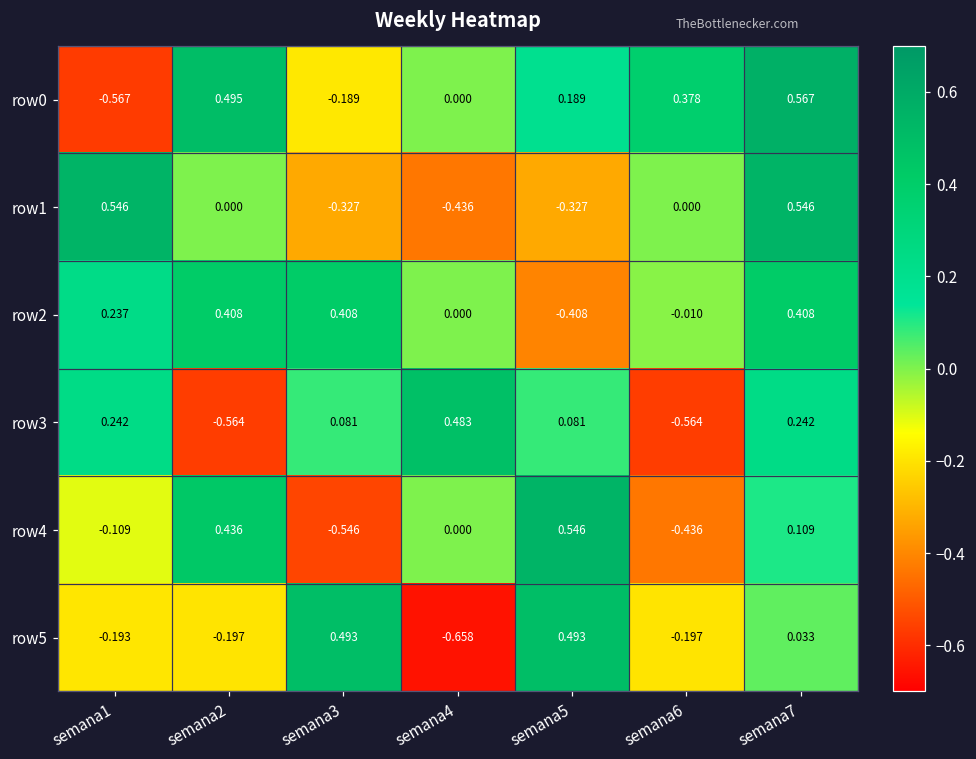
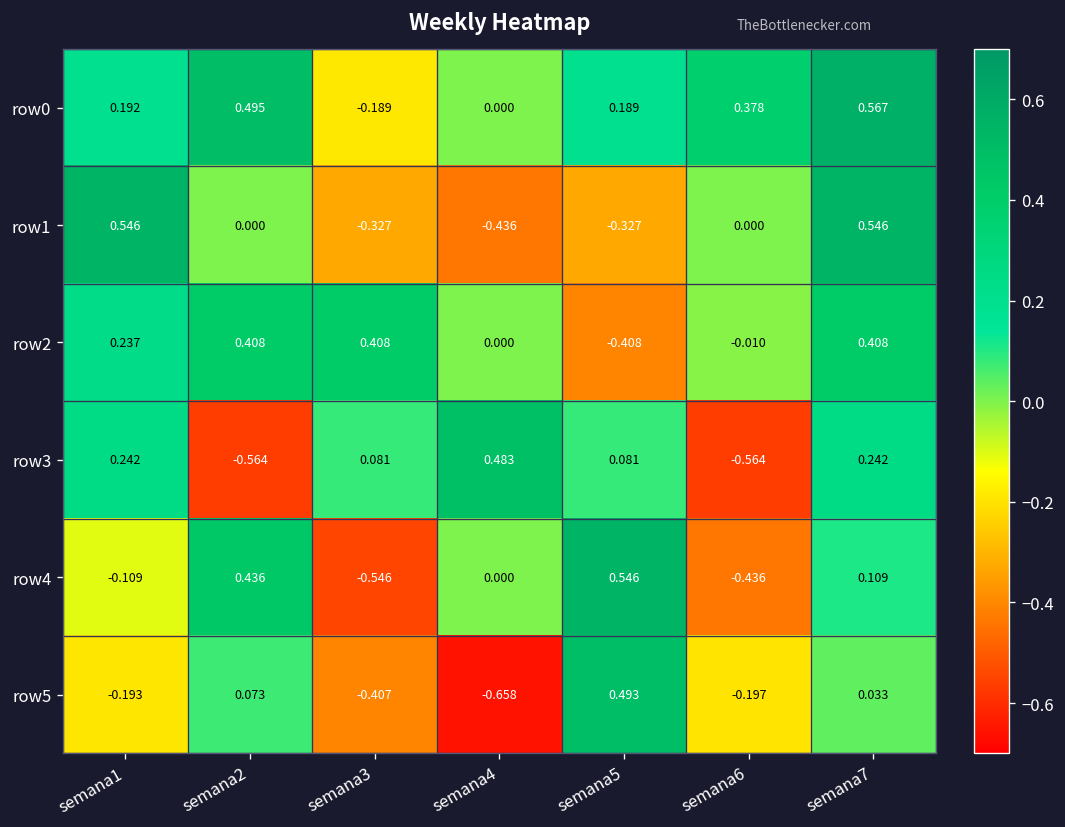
row0, semana1: -0.567 -> 0.192
row5, semana2: -0.197 -> 0.073
row5, semana3: 0.493 -> -0.407
